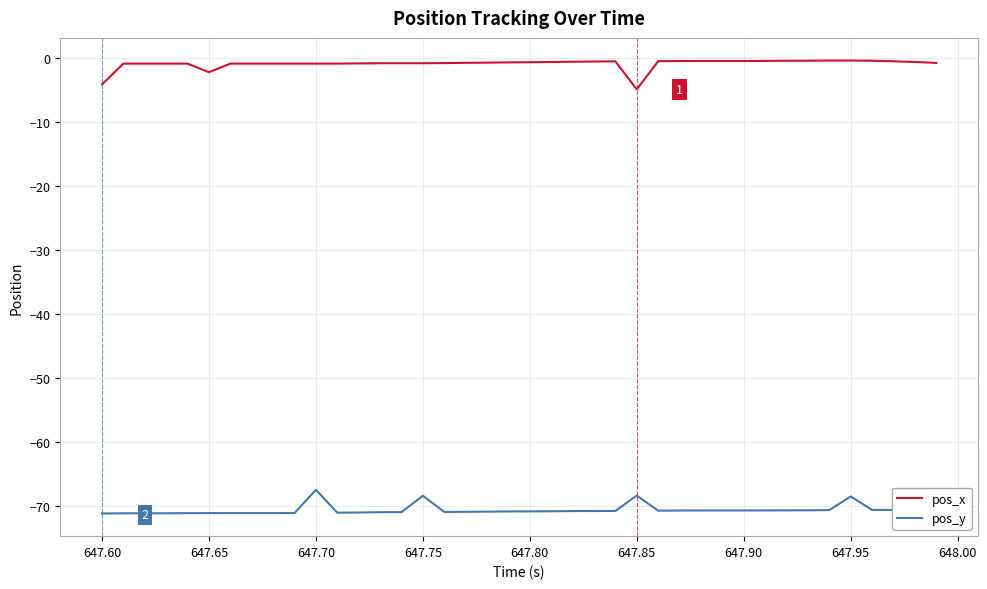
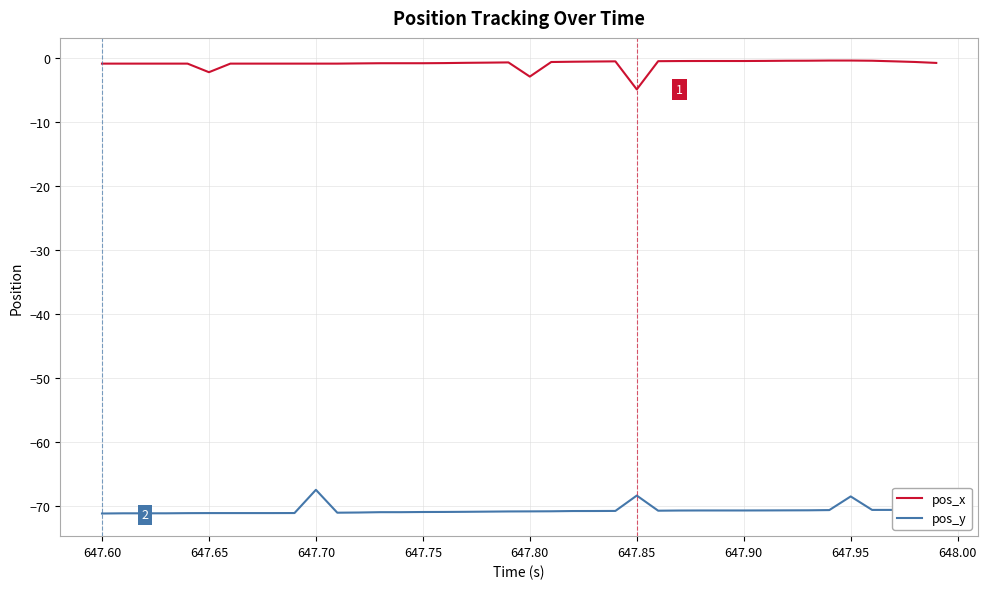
pos_x, 647.60: -4 -> -1
pos_y, 647.75: -68 -> -71
pos_x, 647.80: -1 -> -3
